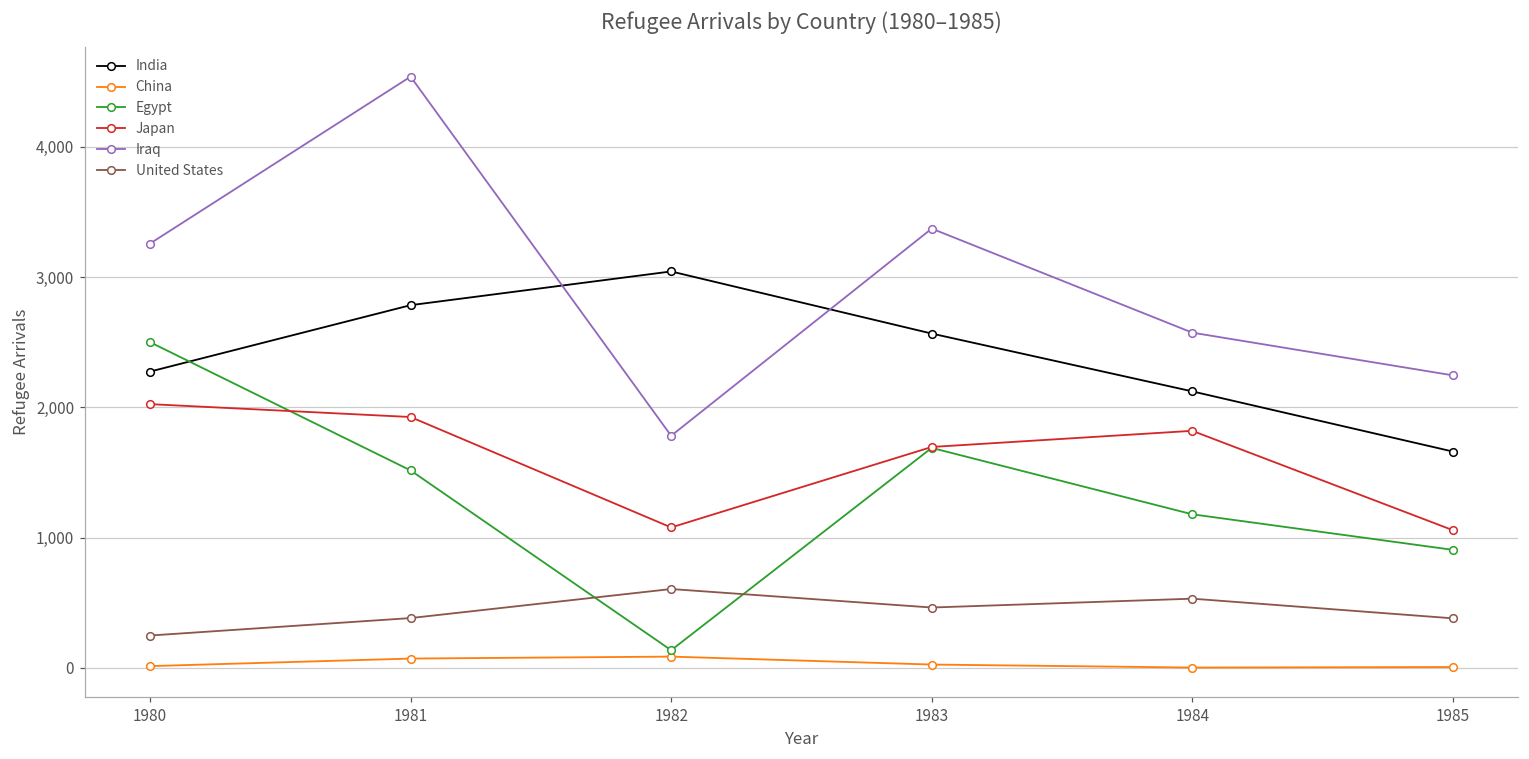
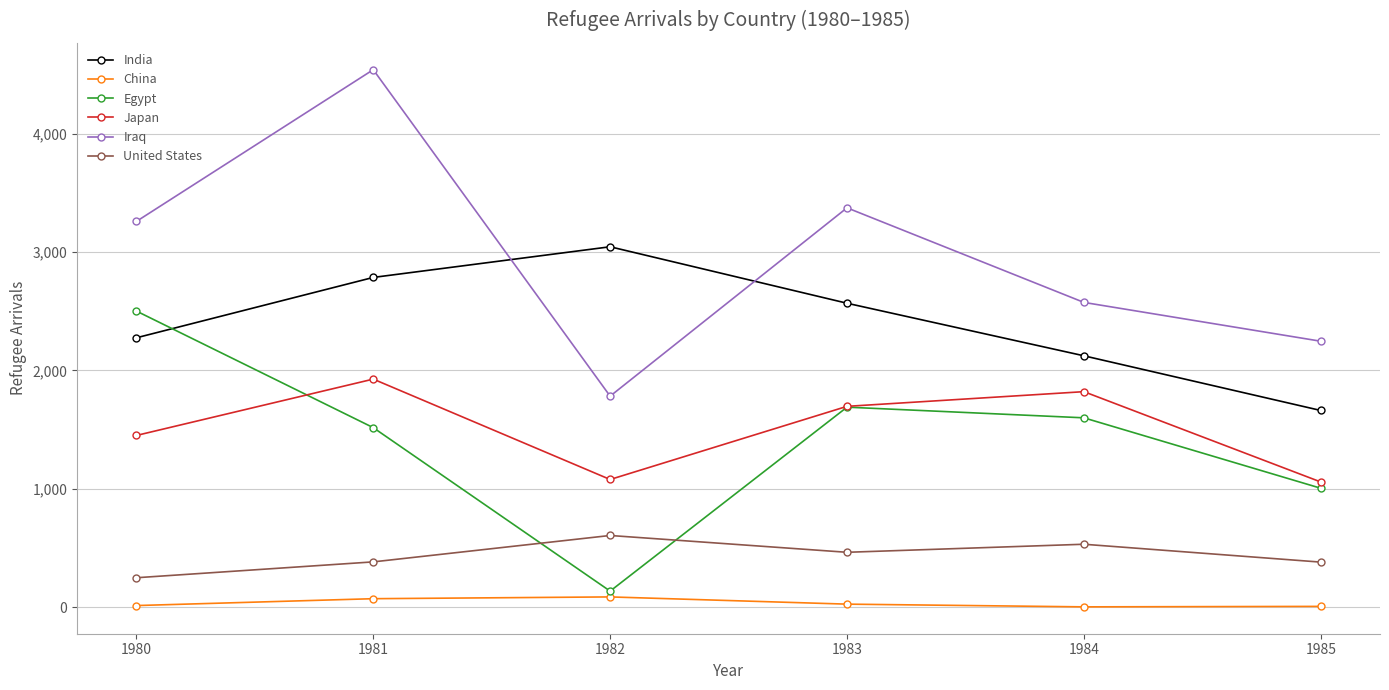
Japan, 1980: 2,030 -> 1,450
Egypt, 1984: 1,180 -> 1,600
Egypt, 1985: 910 -> 1,000
